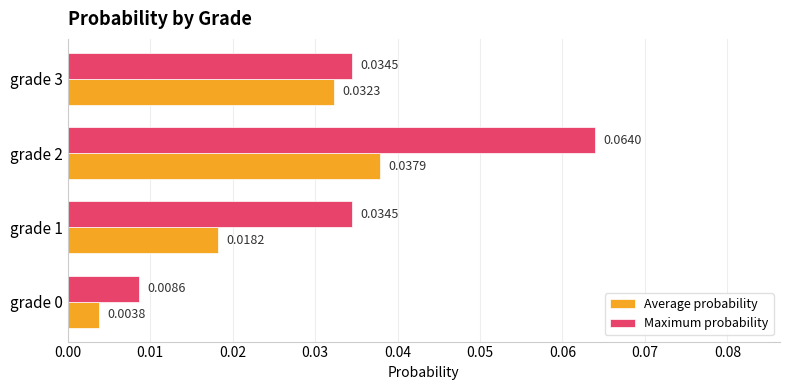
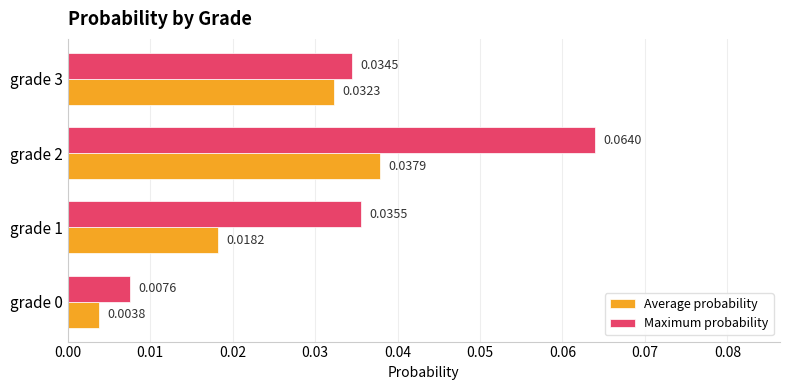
Maximum probability, grade 1: 0.0345 -> 0.0355
Maximum probability, grade 0: 0.0086 -> 0.0076
